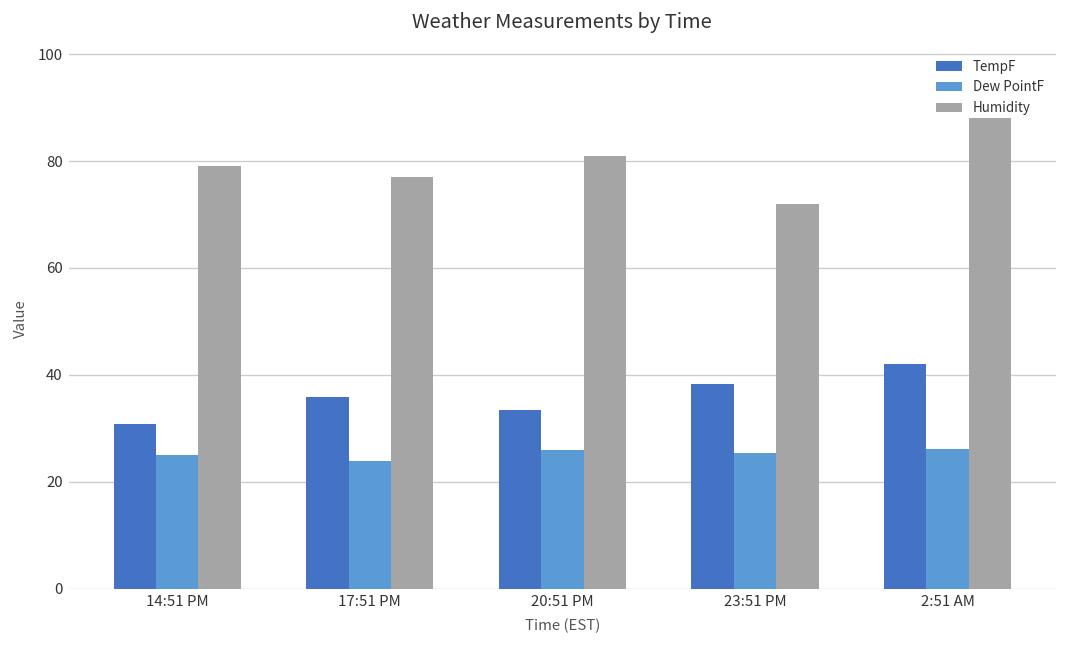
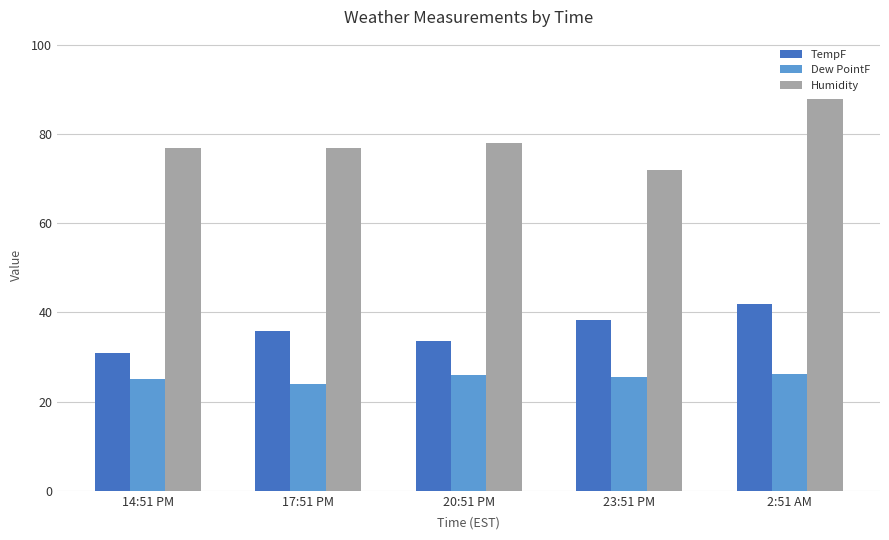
Humidity, 14:51 PM: 79 -> 77
Humidity, 20:51 PM: 81 -> 78
